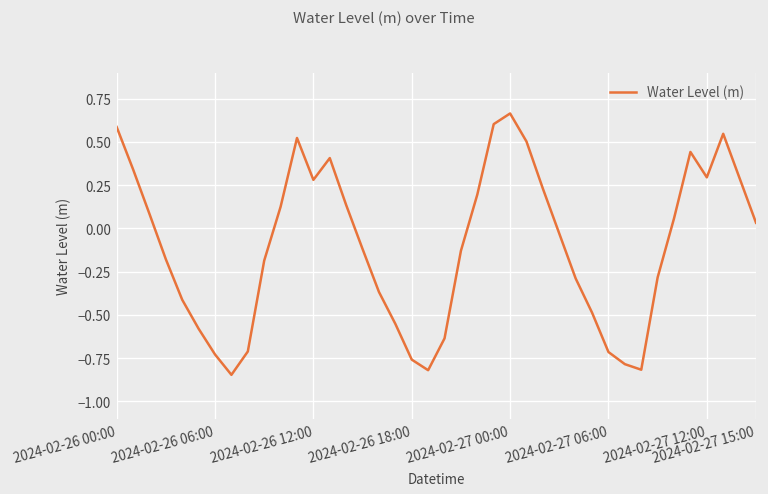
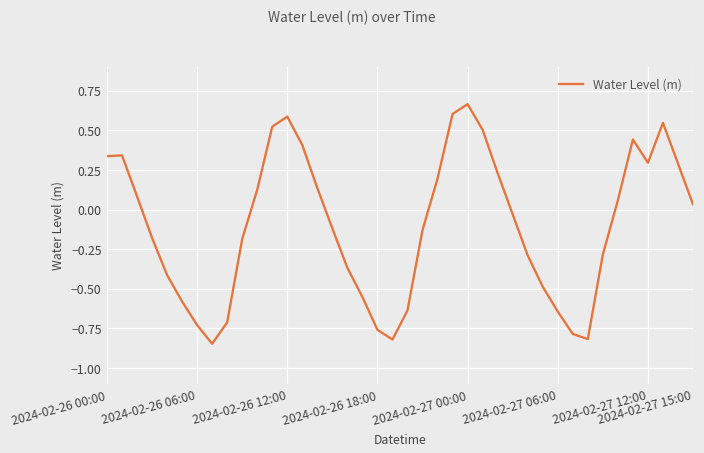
2024-02-26 00:00: 0.59 -> 0.34
2024-02-26 12:00: 0.28 -> 0.59
2024-02-27 06:00: -0.71 -> -0.64
